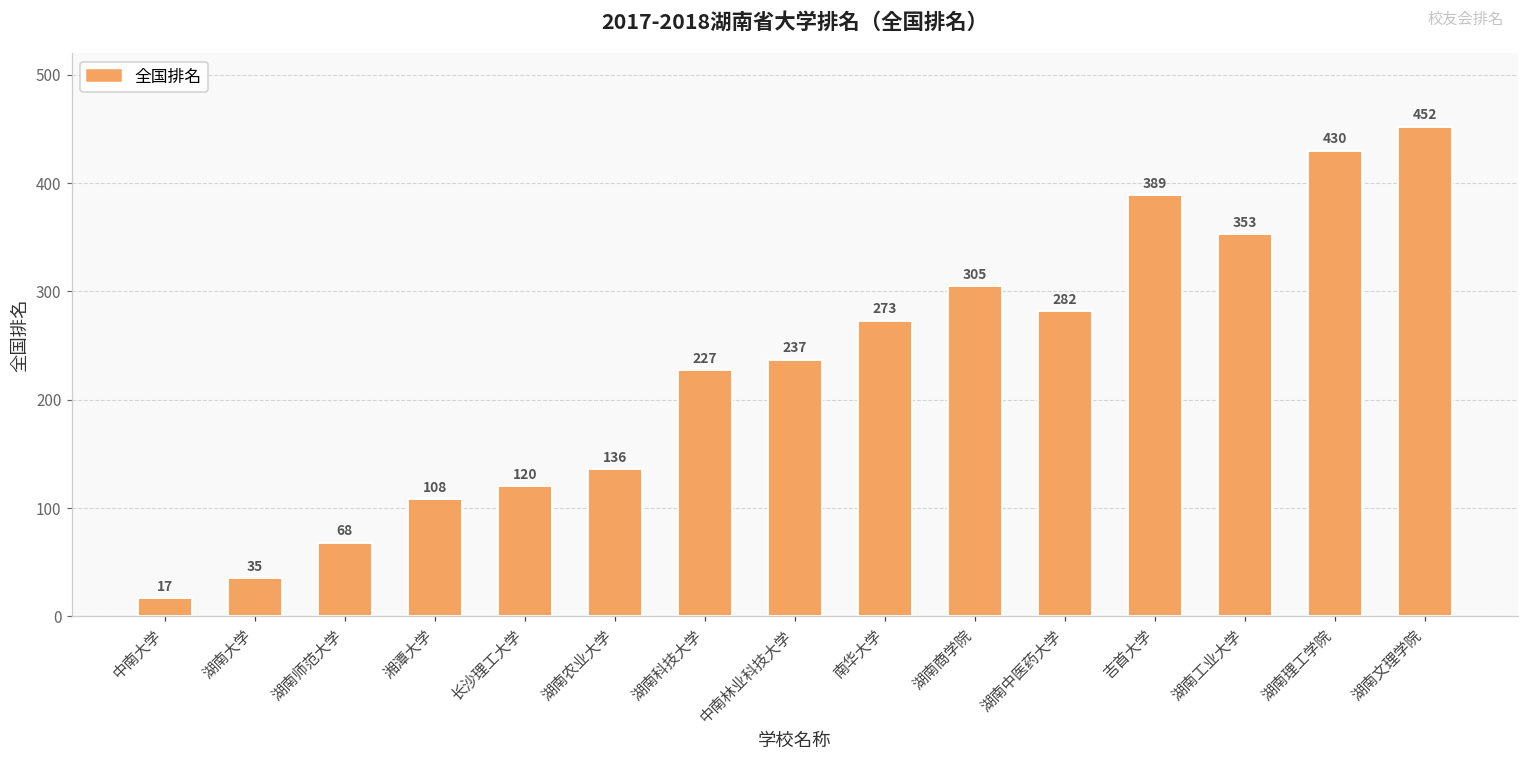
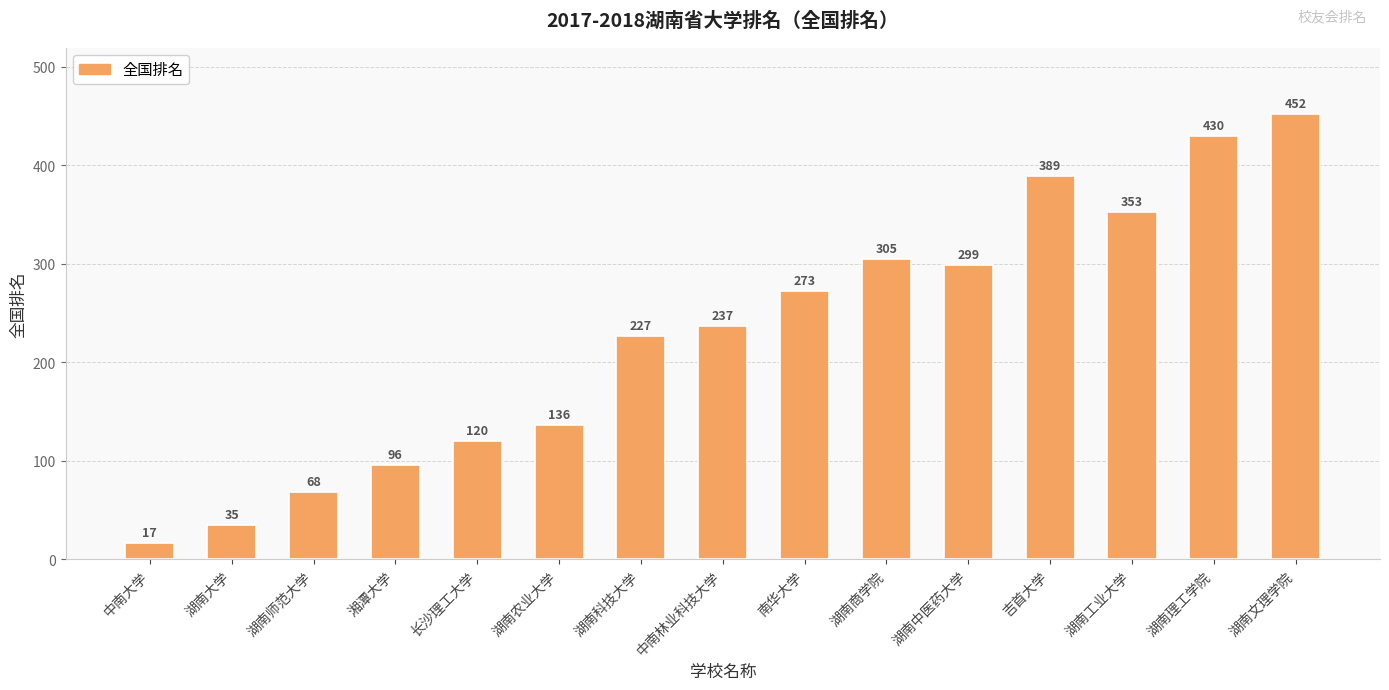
湘潭大学: 108 -> 96
湖南中医药大学: 282 -> 299
